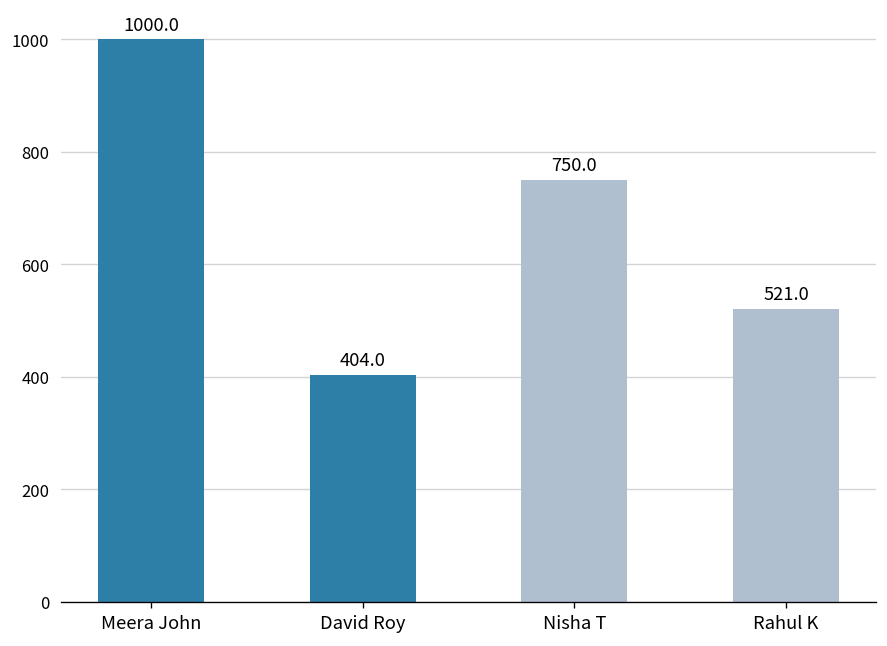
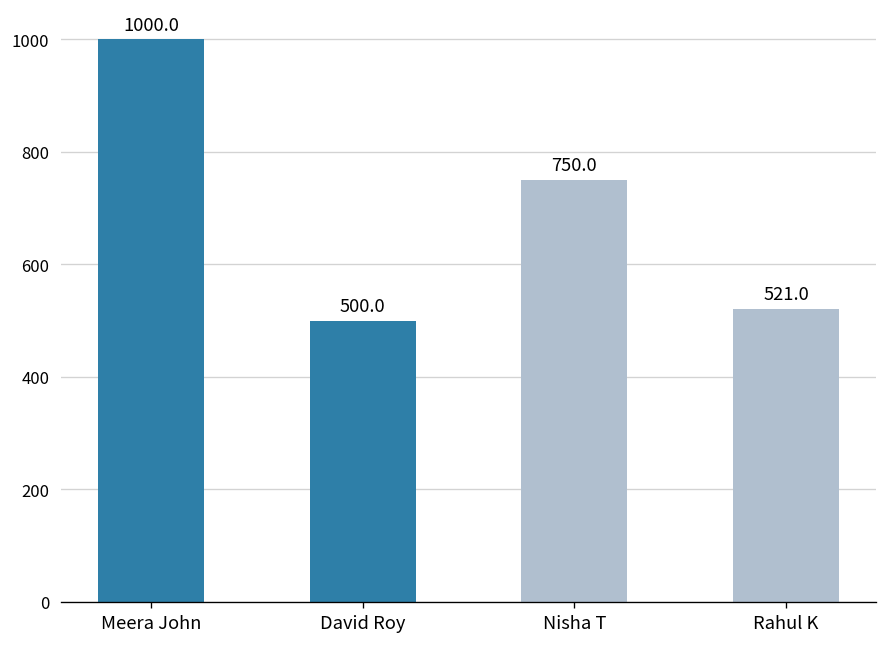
David Roy: 404.0 -> 500.0
